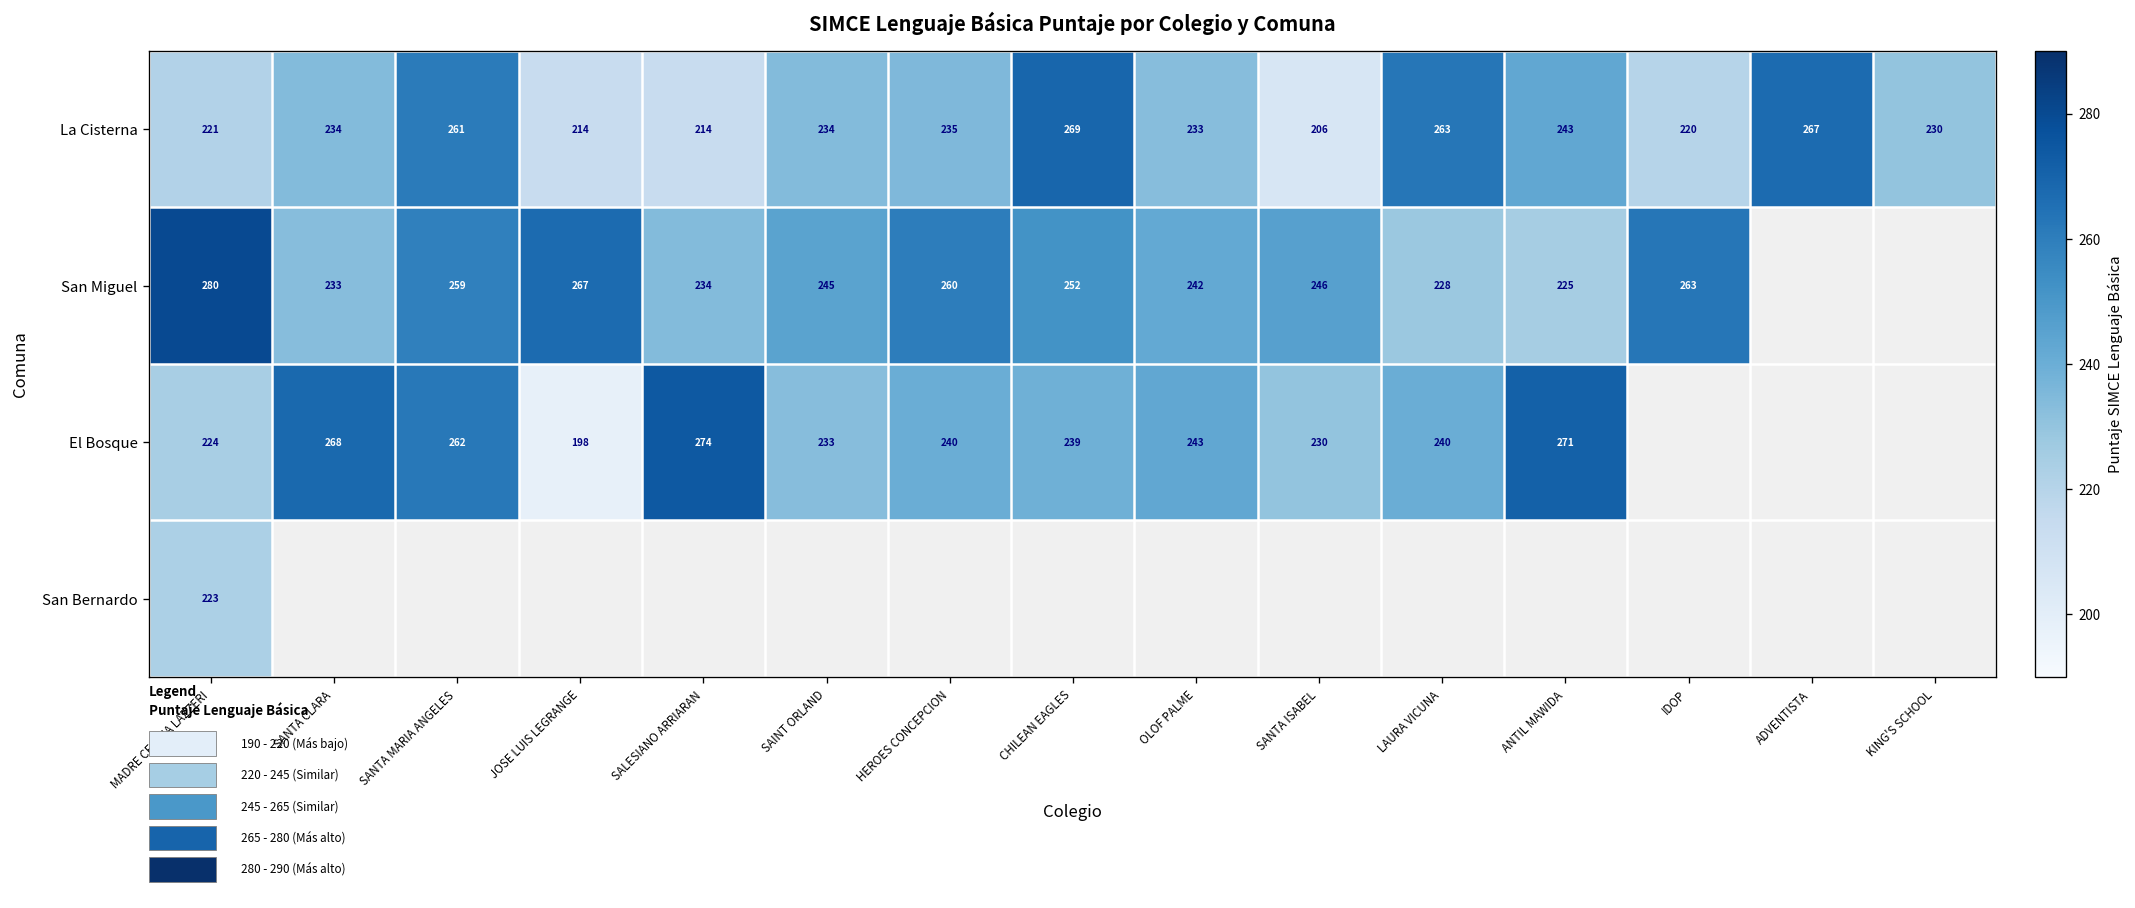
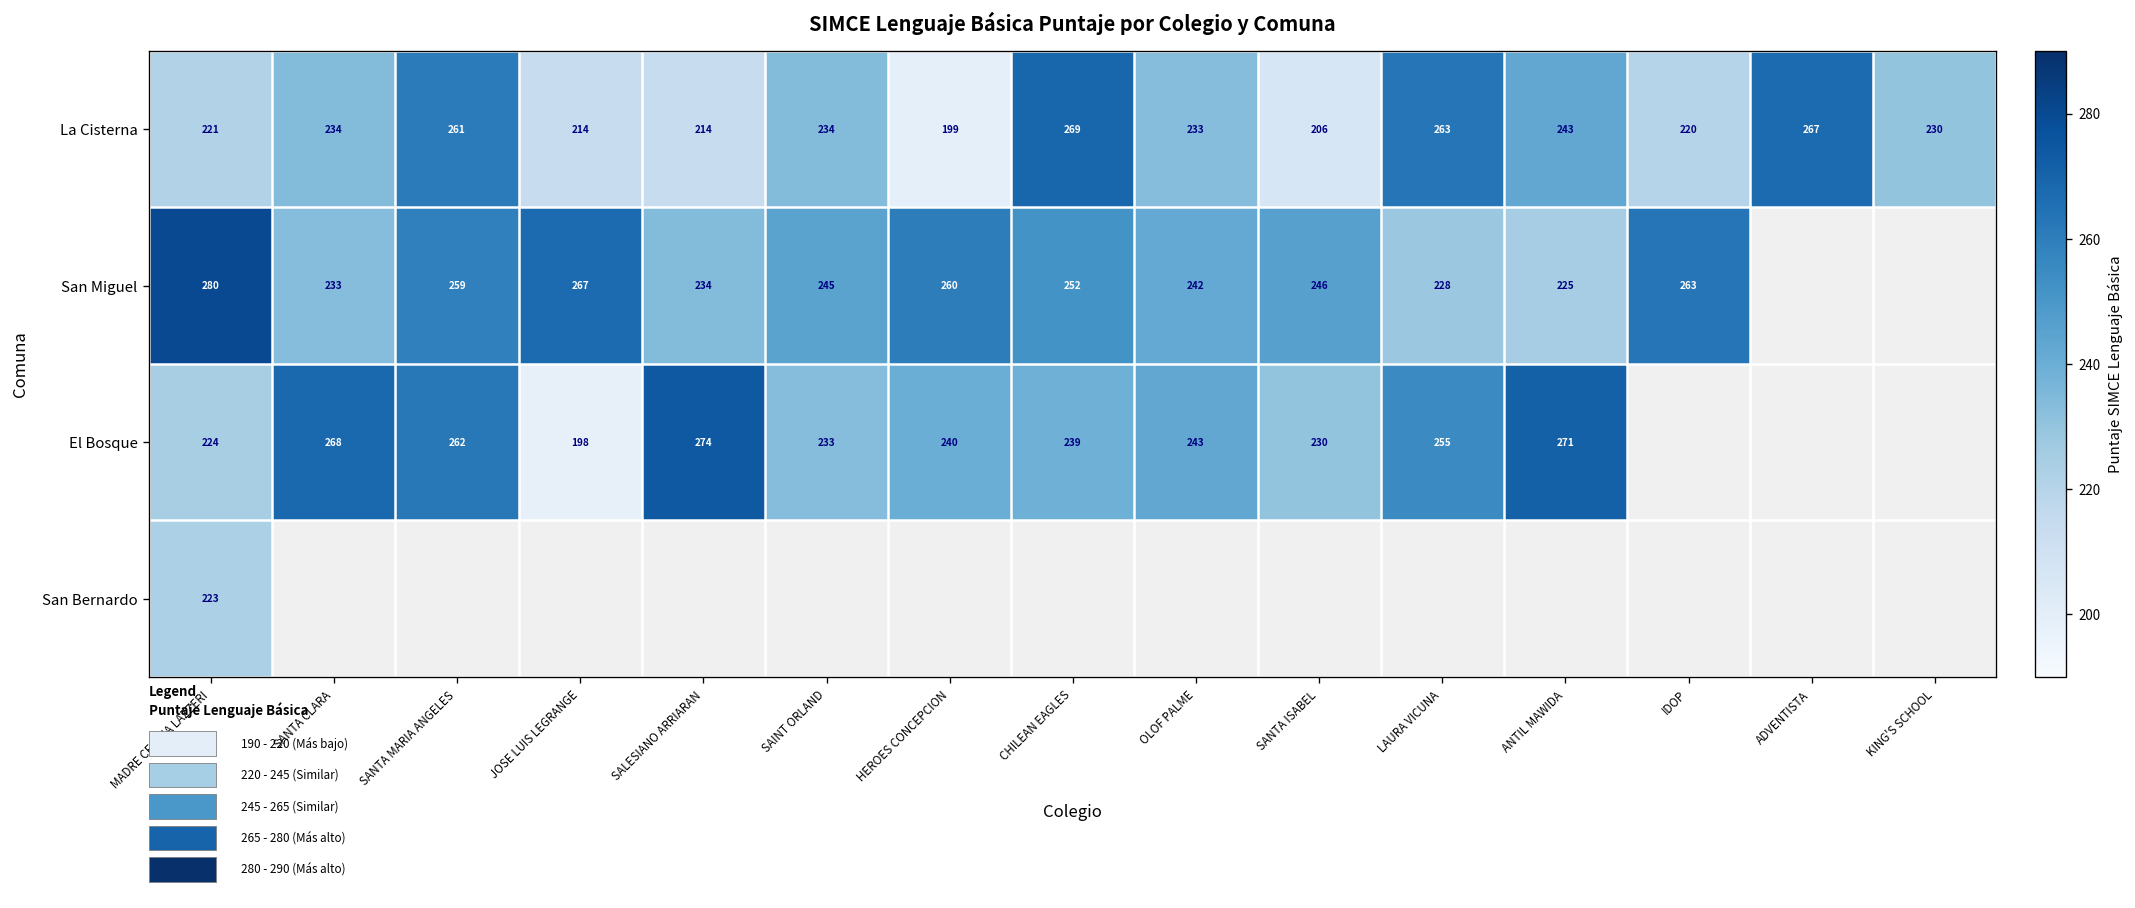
La Cisterna, HEROES CONCEPCION: 235 -> 199
El Bosque, LAURA VICUNA: 240 -> 255
